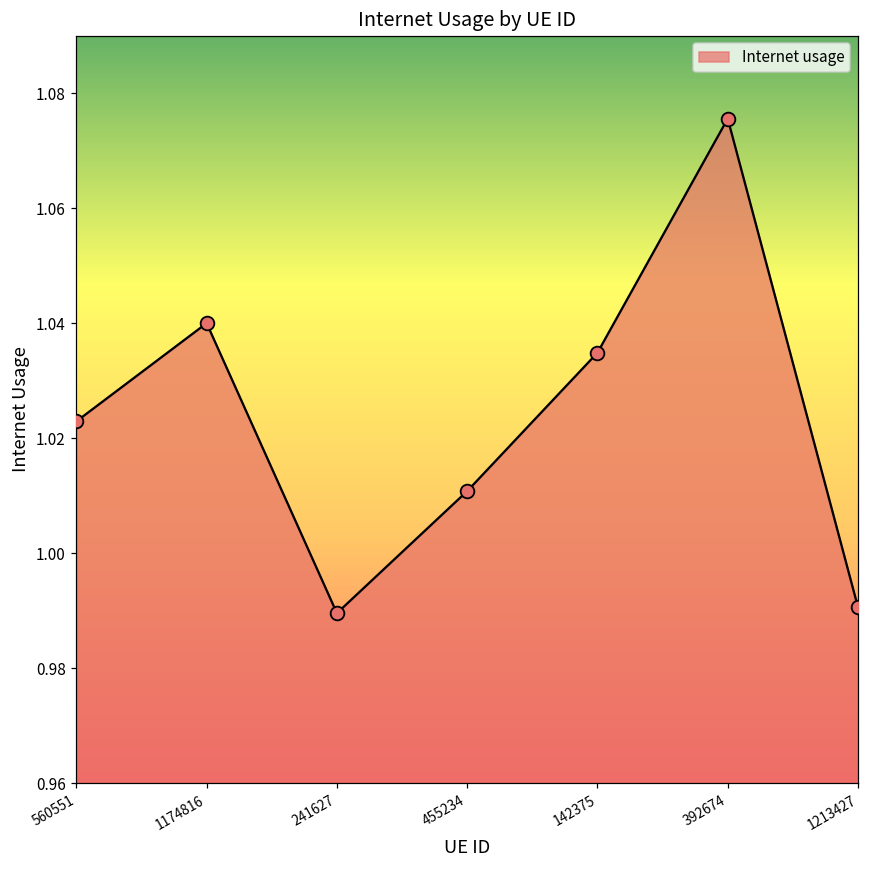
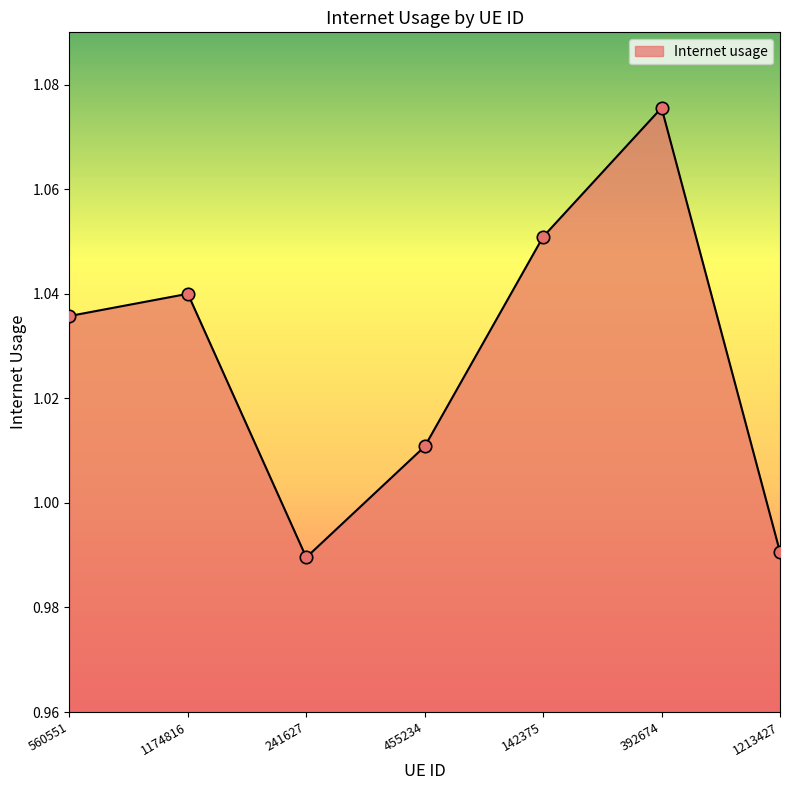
560551: 1.023 -> 1.036
142375: 1.035 -> 1.051
